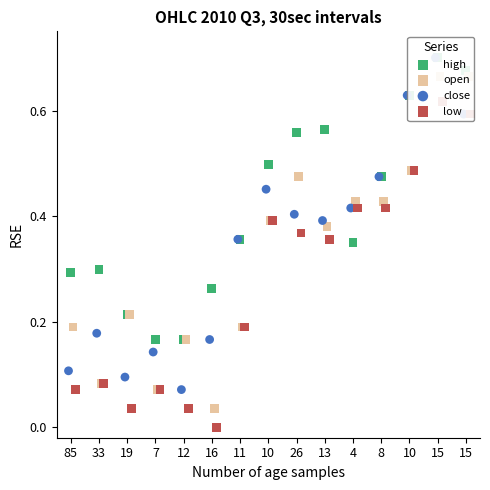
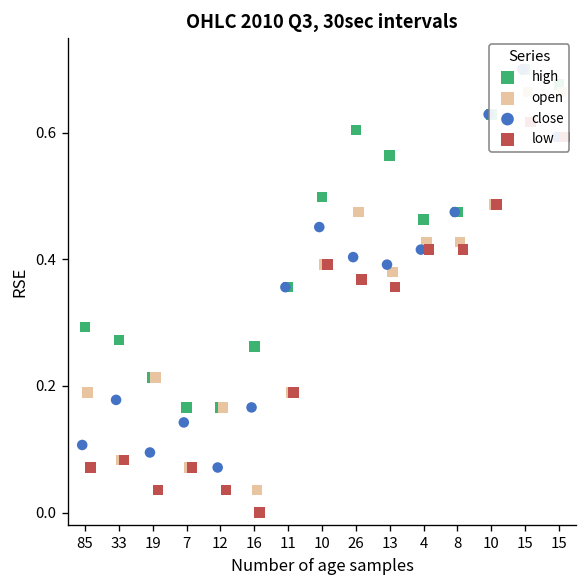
high, 33: 0.30 -> 0.27
high, 26: 0.56 -> 0.60
high, 4: 0.35 -> 0.46
